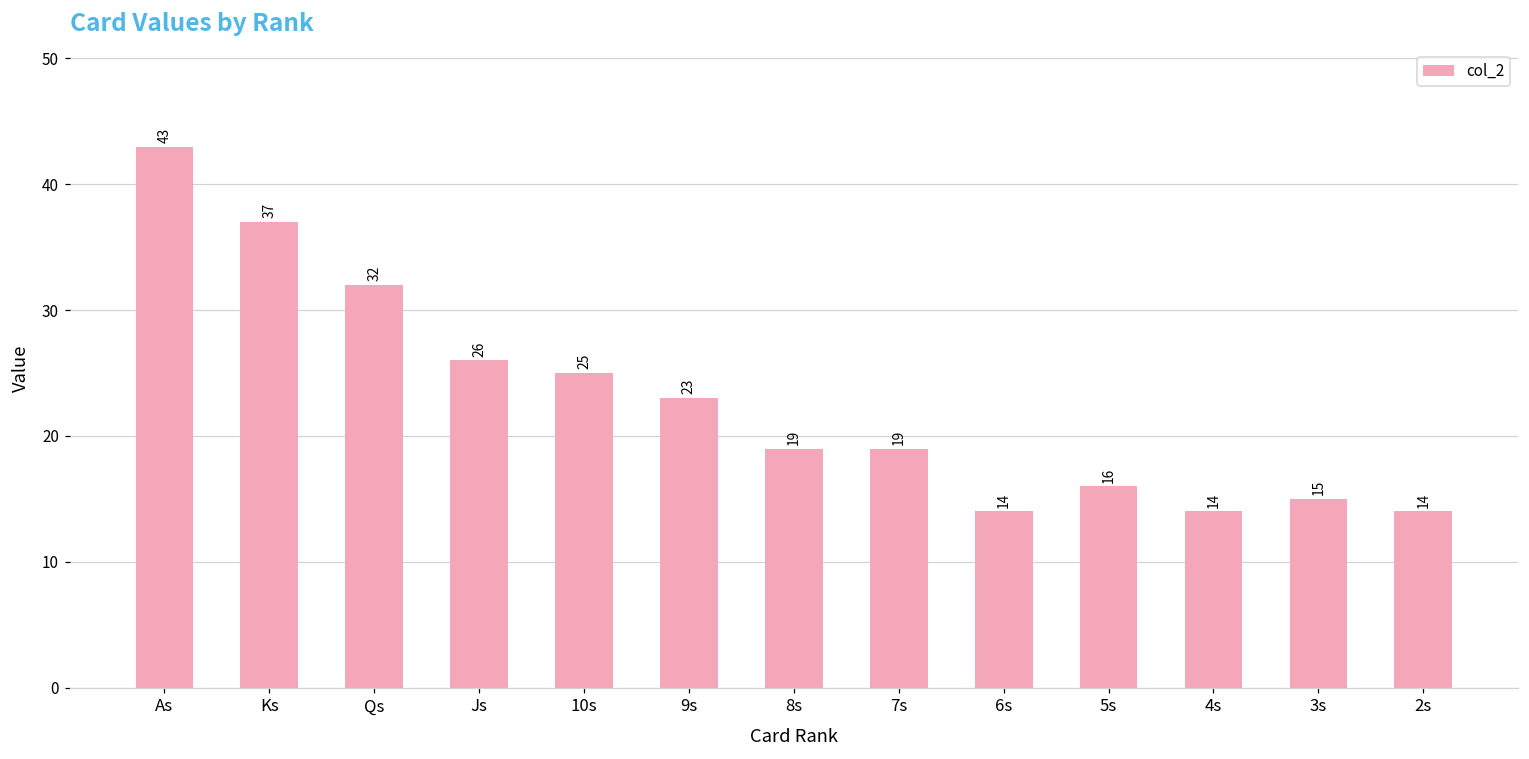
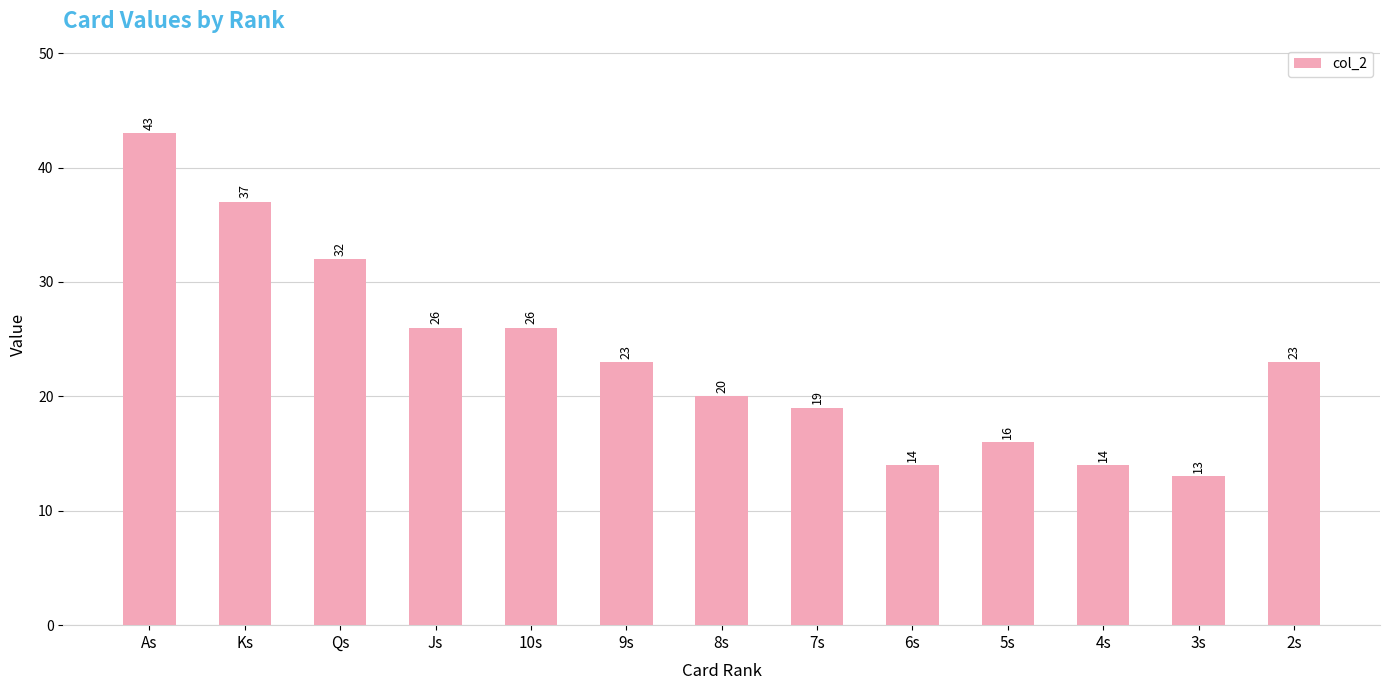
10s: 25 -> 26
8s: 19 -> 20
3s: 15 -> 13
2s: 14 -> 23
